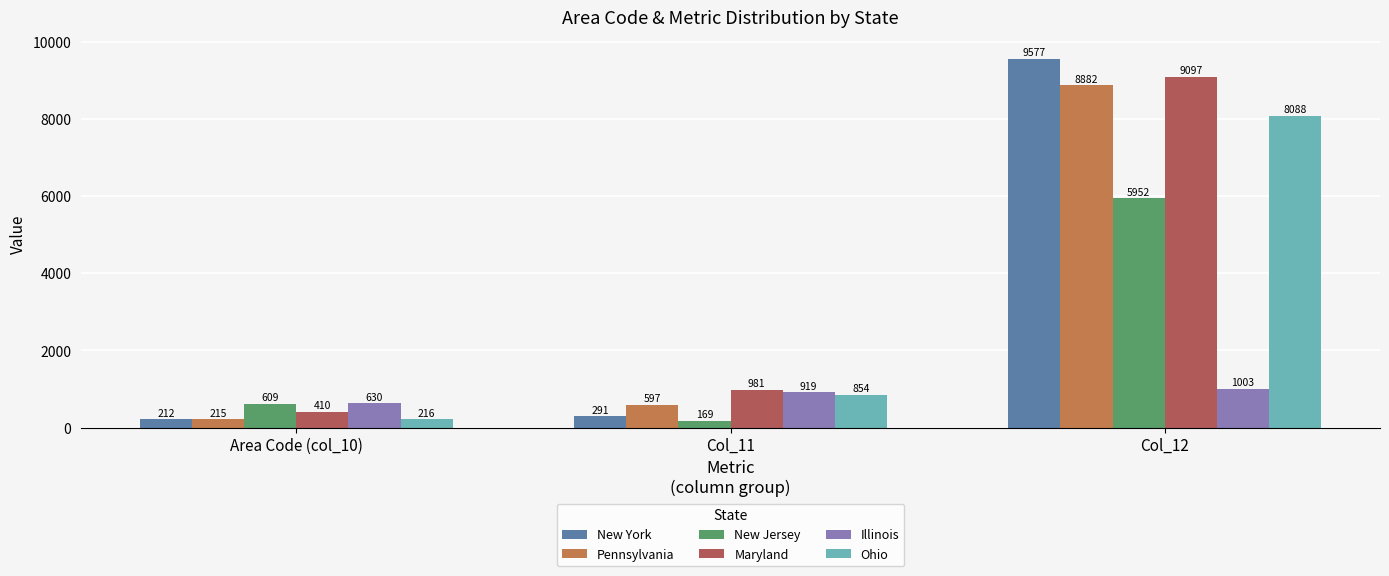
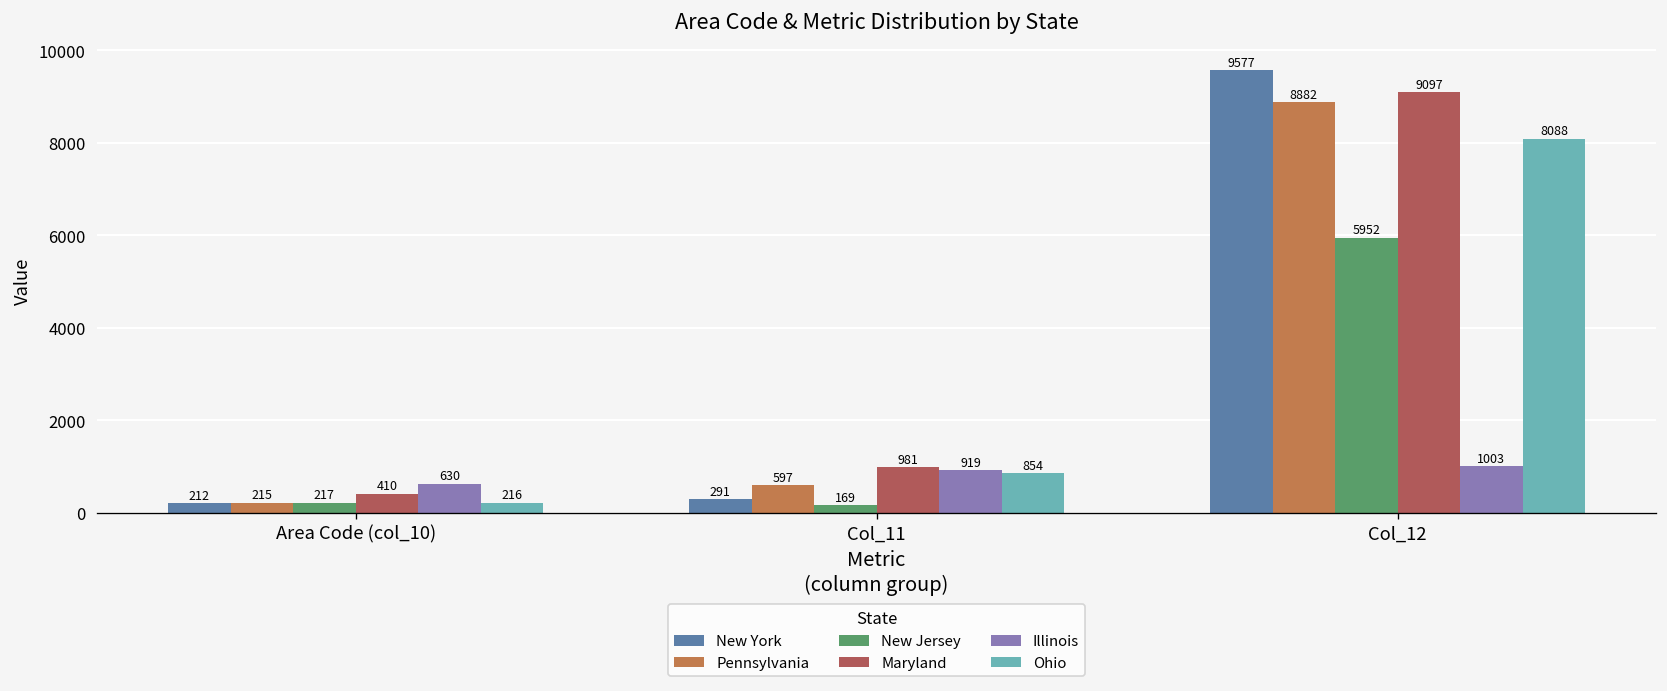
New Jersey, Area Code (col_10): 609 -> 217
